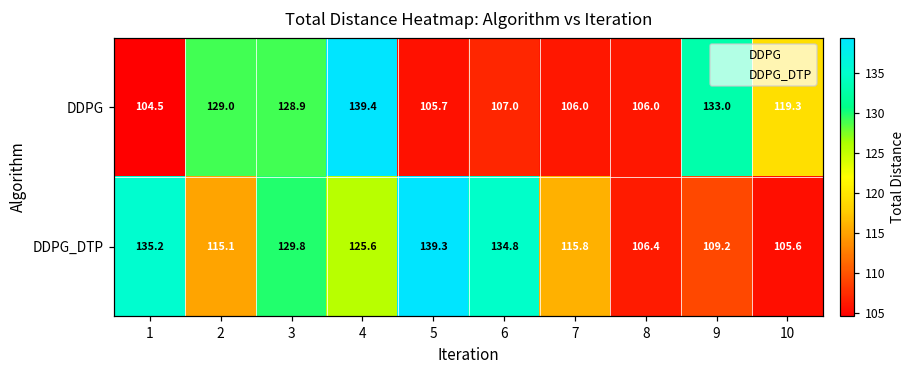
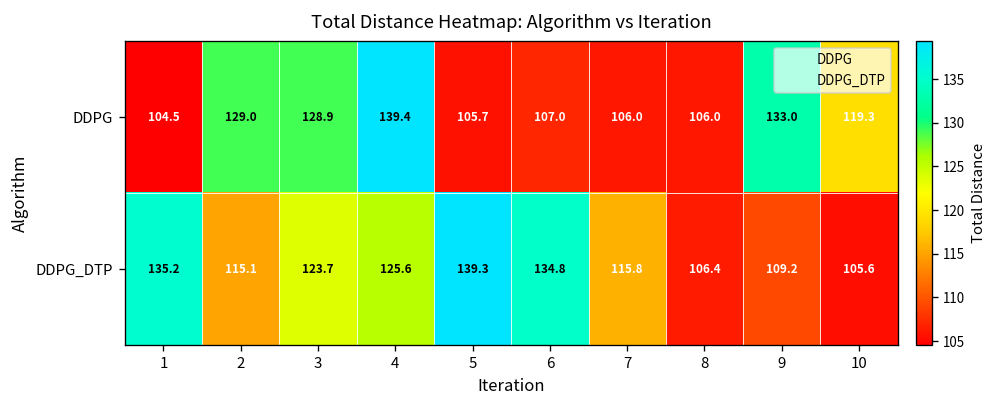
DDPG_DTP, 3: 129.8 -> 123.7
